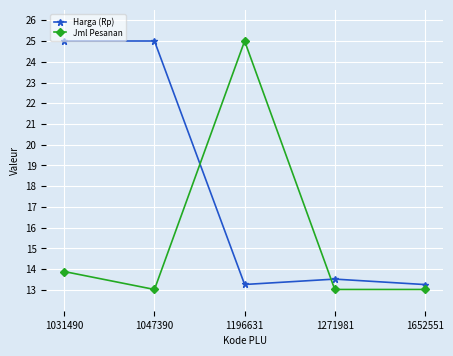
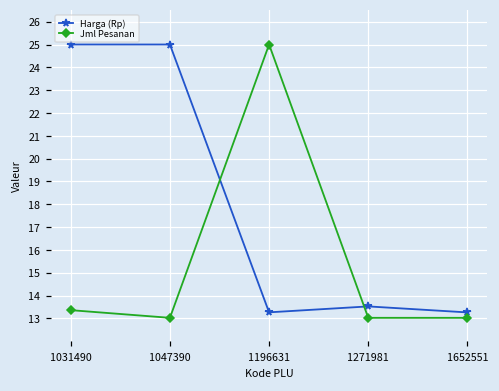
Jml Pesanan, 1031490: 13.9 -> 13.4
